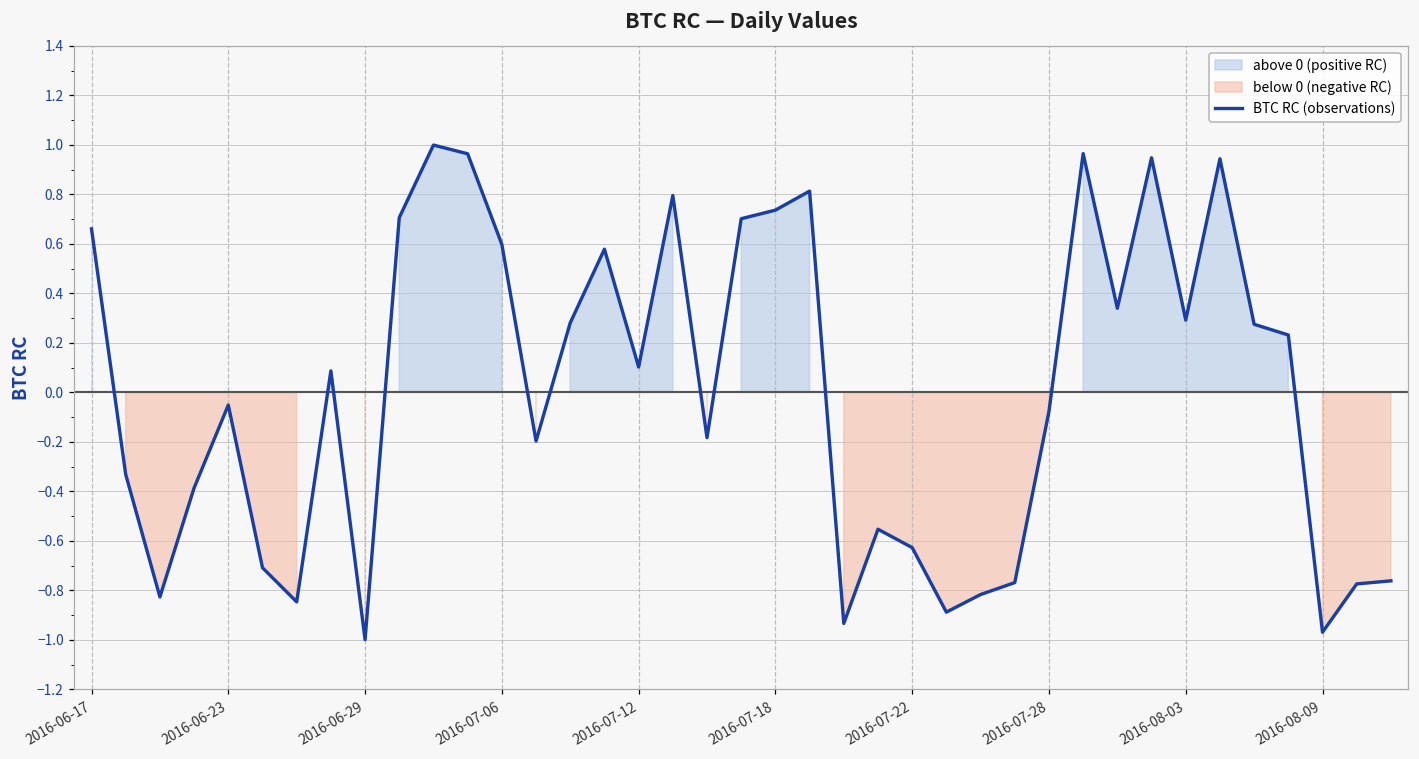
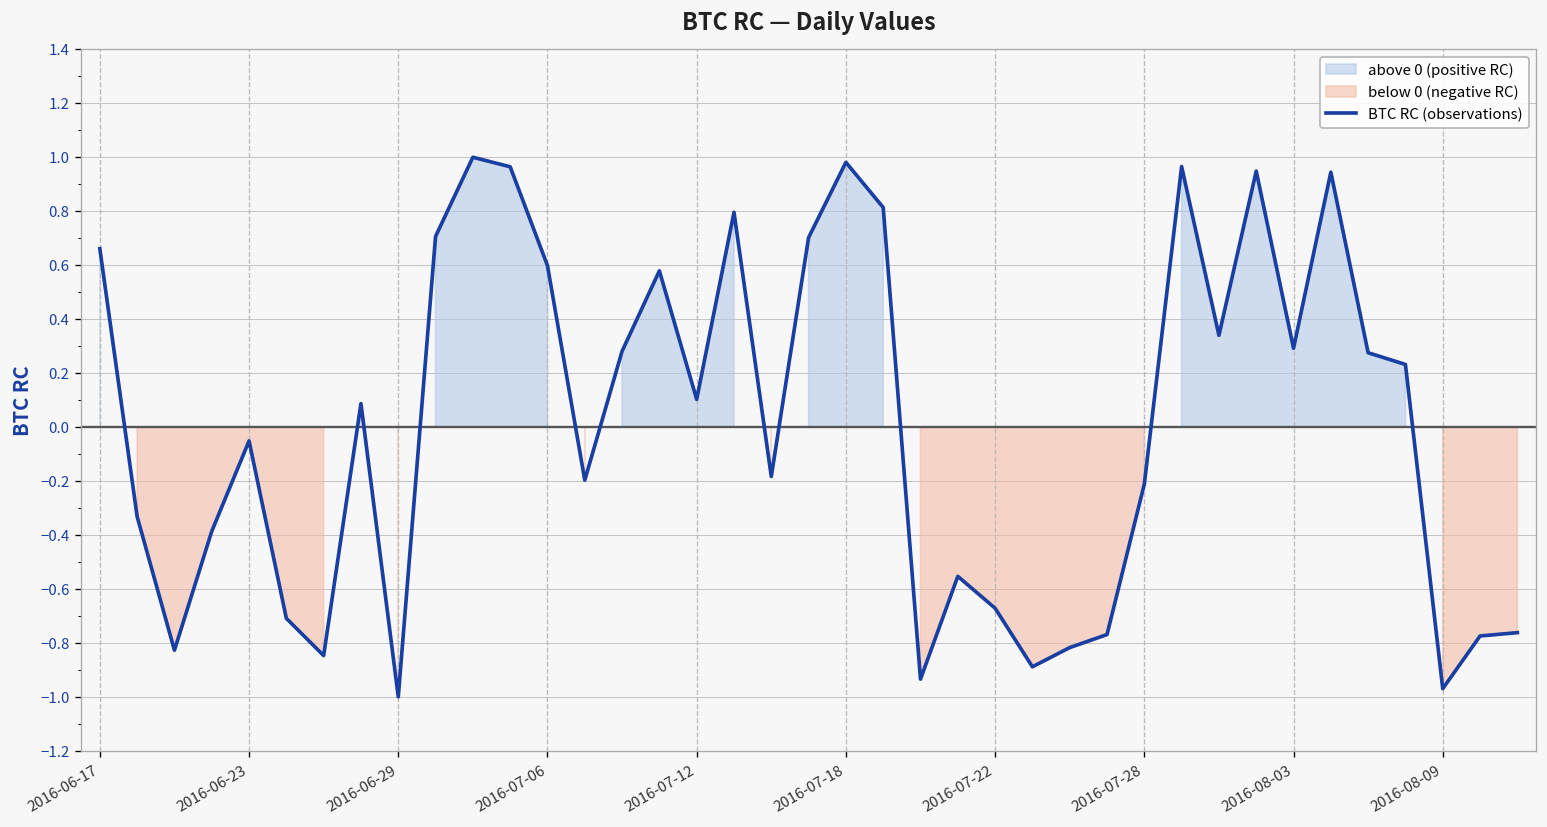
2016-07-18: 0.74 -> 0.98
2016-07-22: -0.63 -> -0.67
2016-07-28: -0.08 -> -0.21
